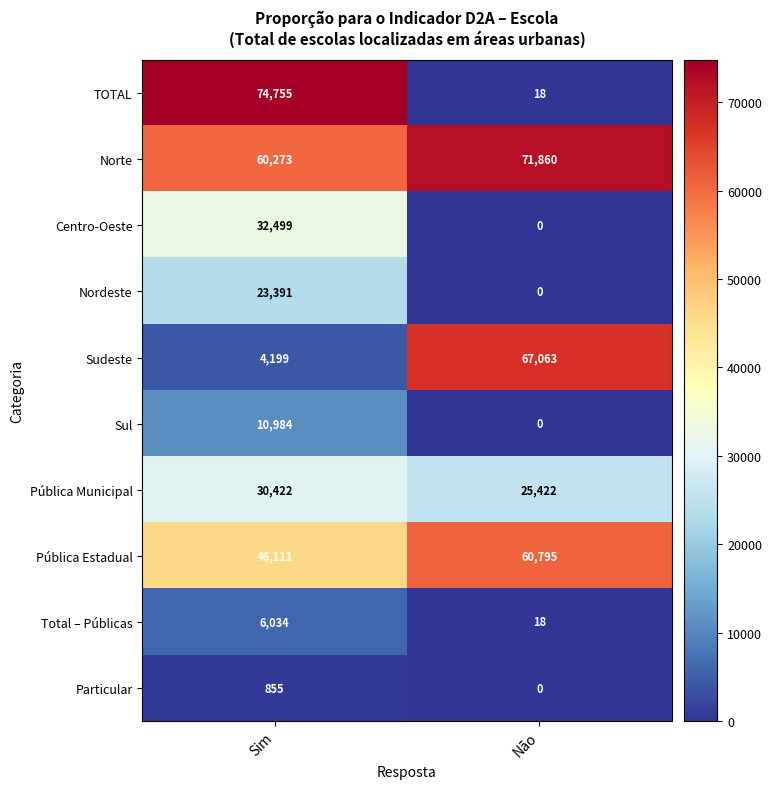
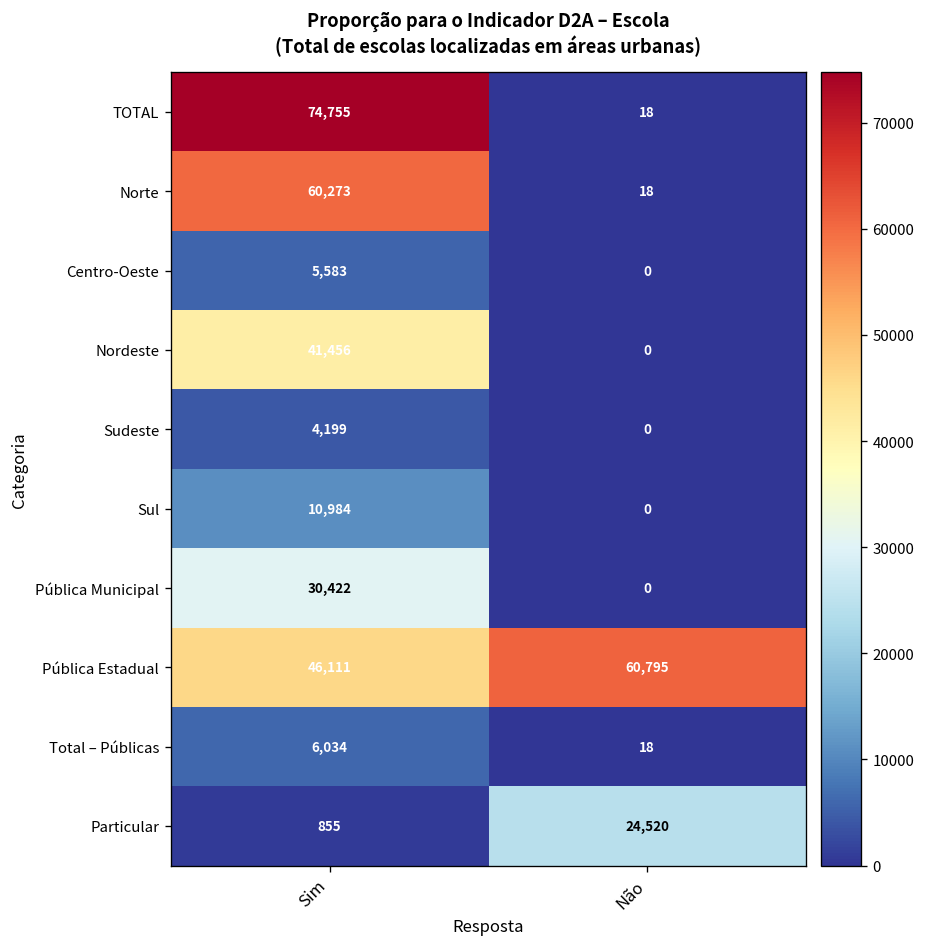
Norte, Não: 71,860 -> 18
Centro-Oeste, Sim: 32,499 -> 5,583
Nordeste, Sim: 23,391 -> 41,456
Sudeste, Não: 67,063 -> 0
Pública Municipal, Não: 25,422 -> 0
Particular, Não: 0 -> 24,520
